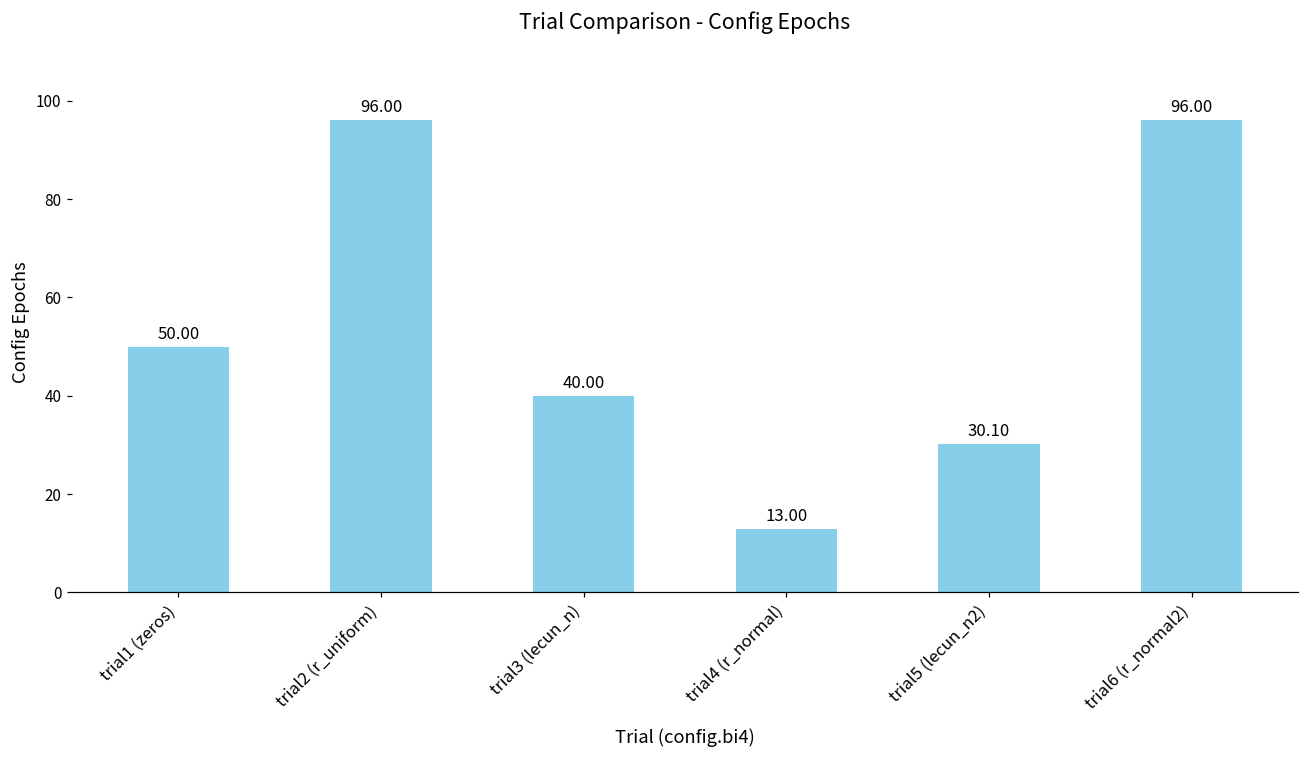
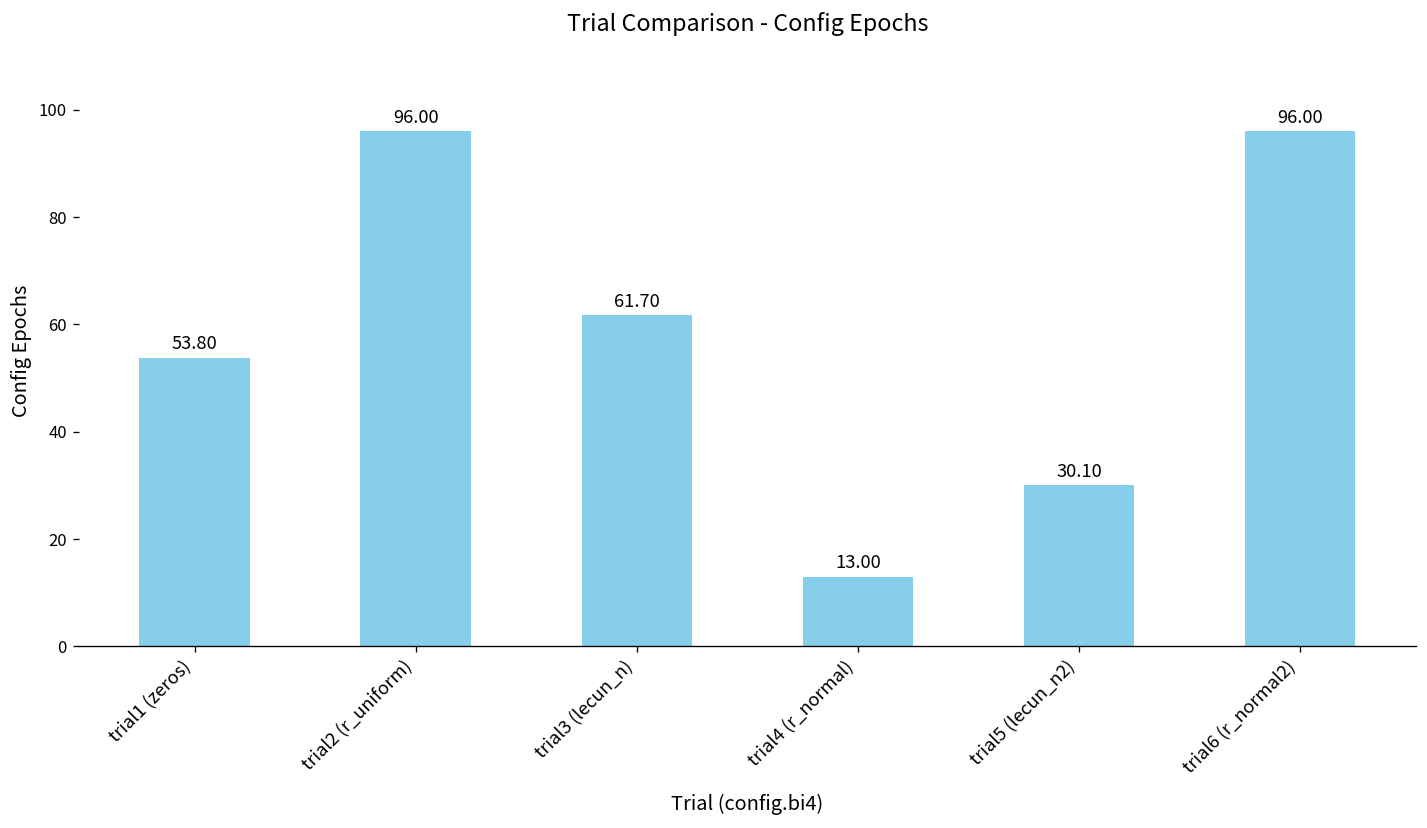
trial1 (zeros): 50.00 -> 53.80
trial3 (lecun_n): 40.00 -> 61.70
